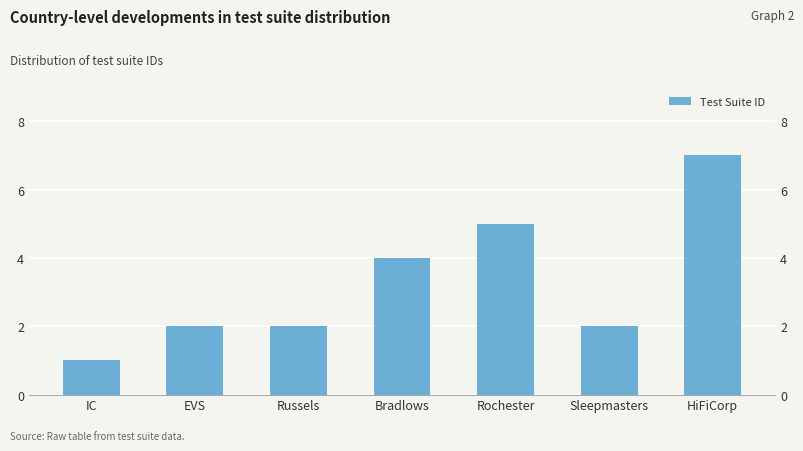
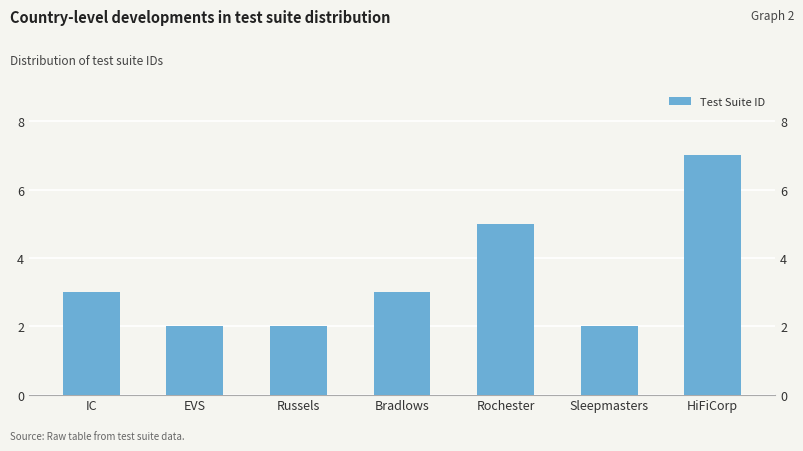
IC: 1 -> 3
Bradlows: 4 -> 3
